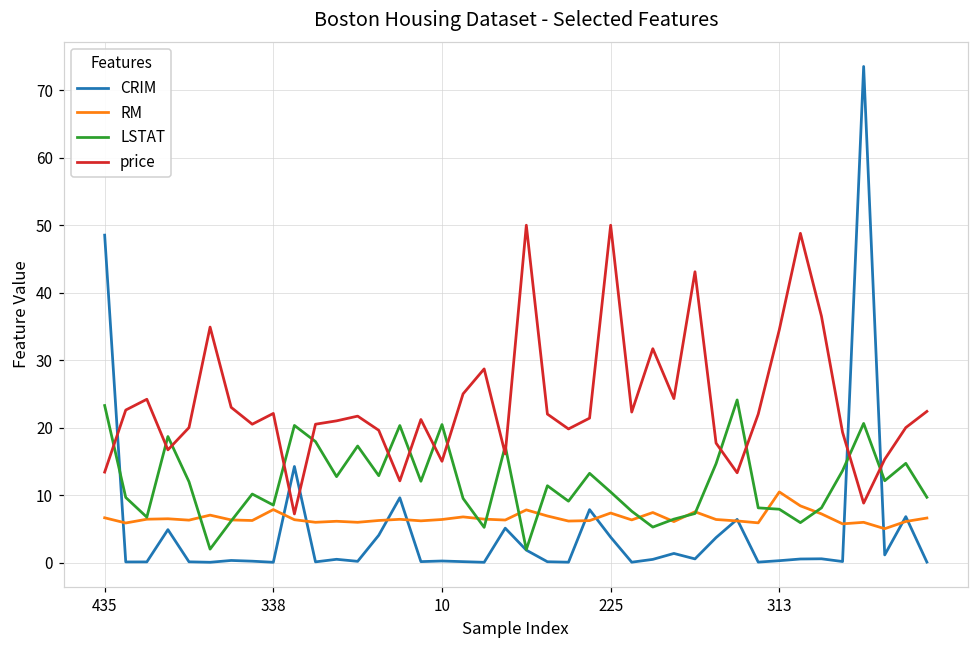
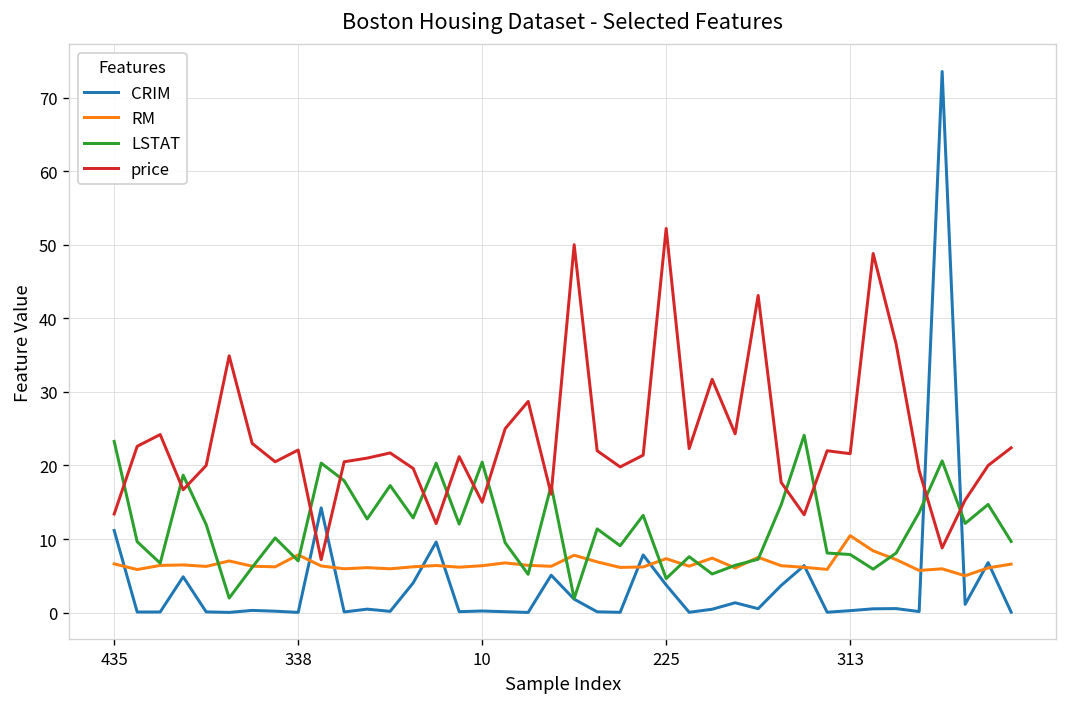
CRIM, 435: 49 -> 11
LSTAT, 338: 9 -> 7
LSTAT, 225: 10 -> 5
price, 225: 50 -> 52
price, 313: 35 -> 22
